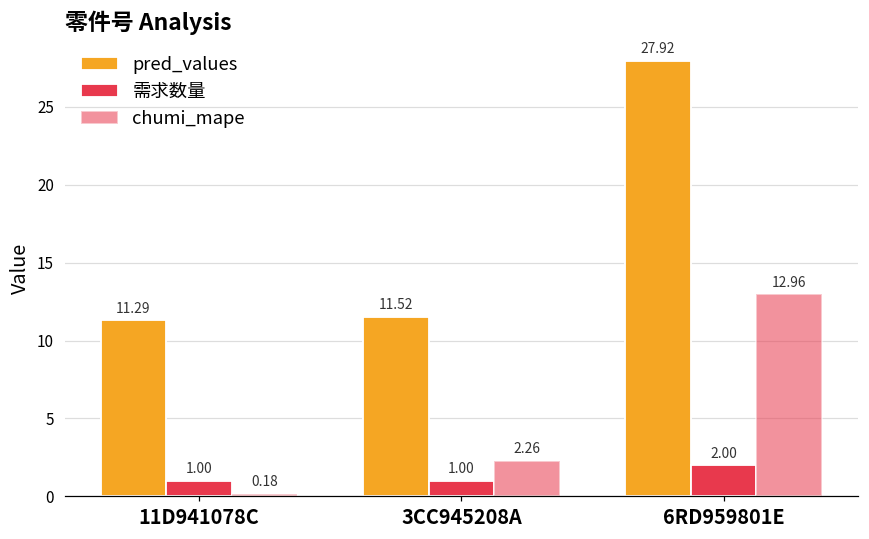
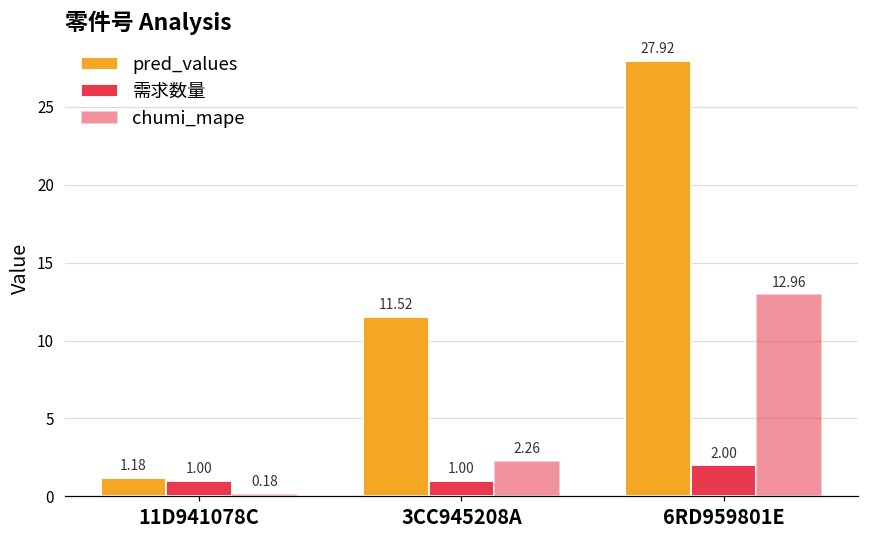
pred_values, 11D941078C: 11.29 -> 1.18
